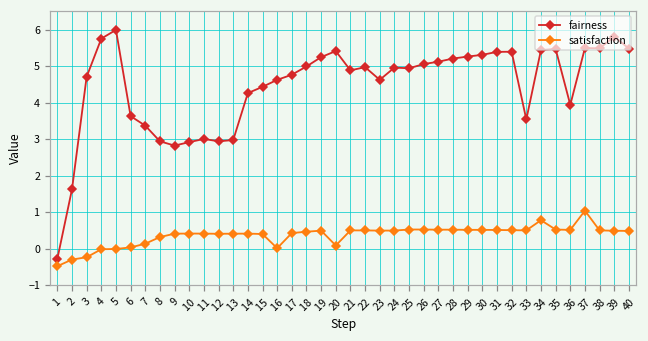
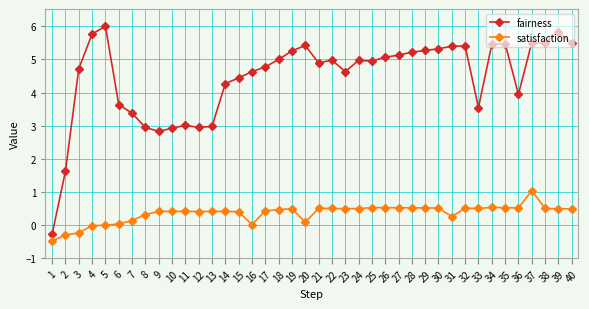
satisfaction, 31: 0.5 -> 0.3
satisfaction, 34: 0.8 -> 0.5
